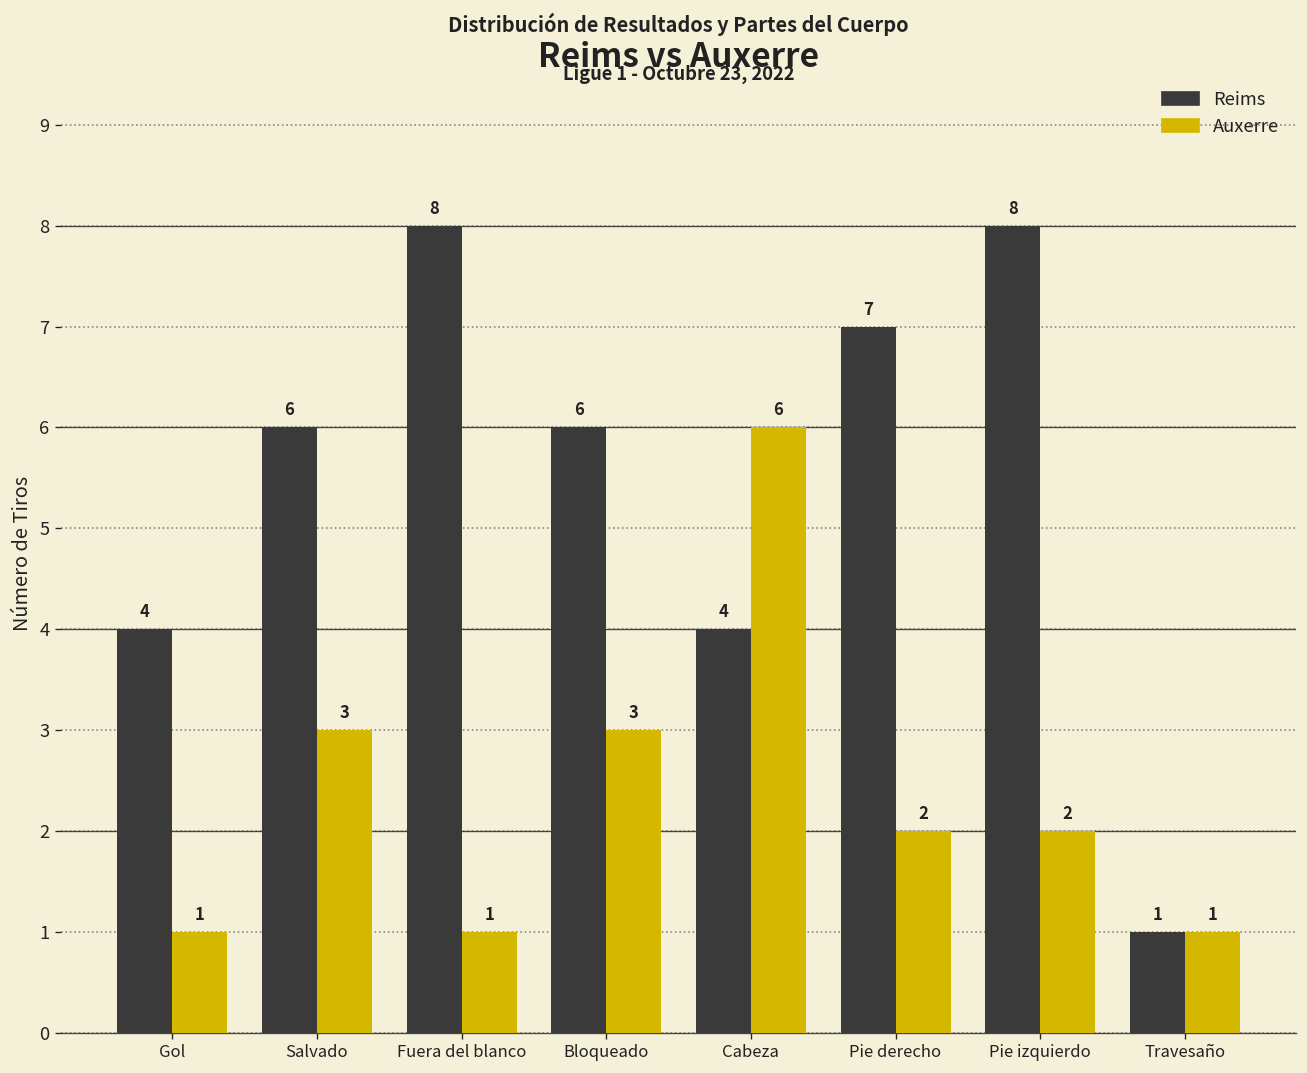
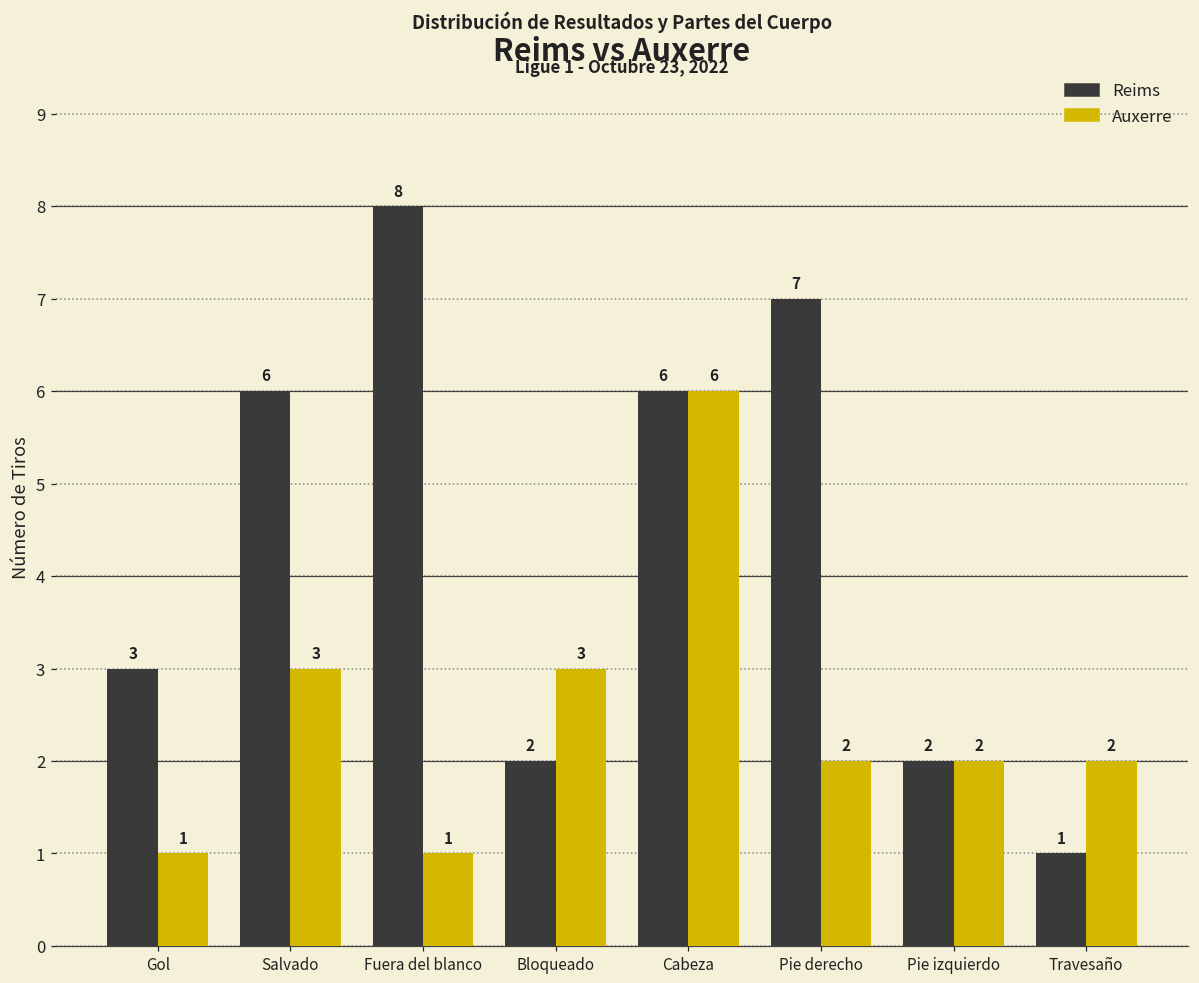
Reims, Gol: 4 -> 3
Reims, Bloqueado: 6 -> 2
Reims, Cabeza: 4 -> 6
Reims, Pie izquierdo: 8 -> 2
Auxerre, Travesaño: 1 -> 2
